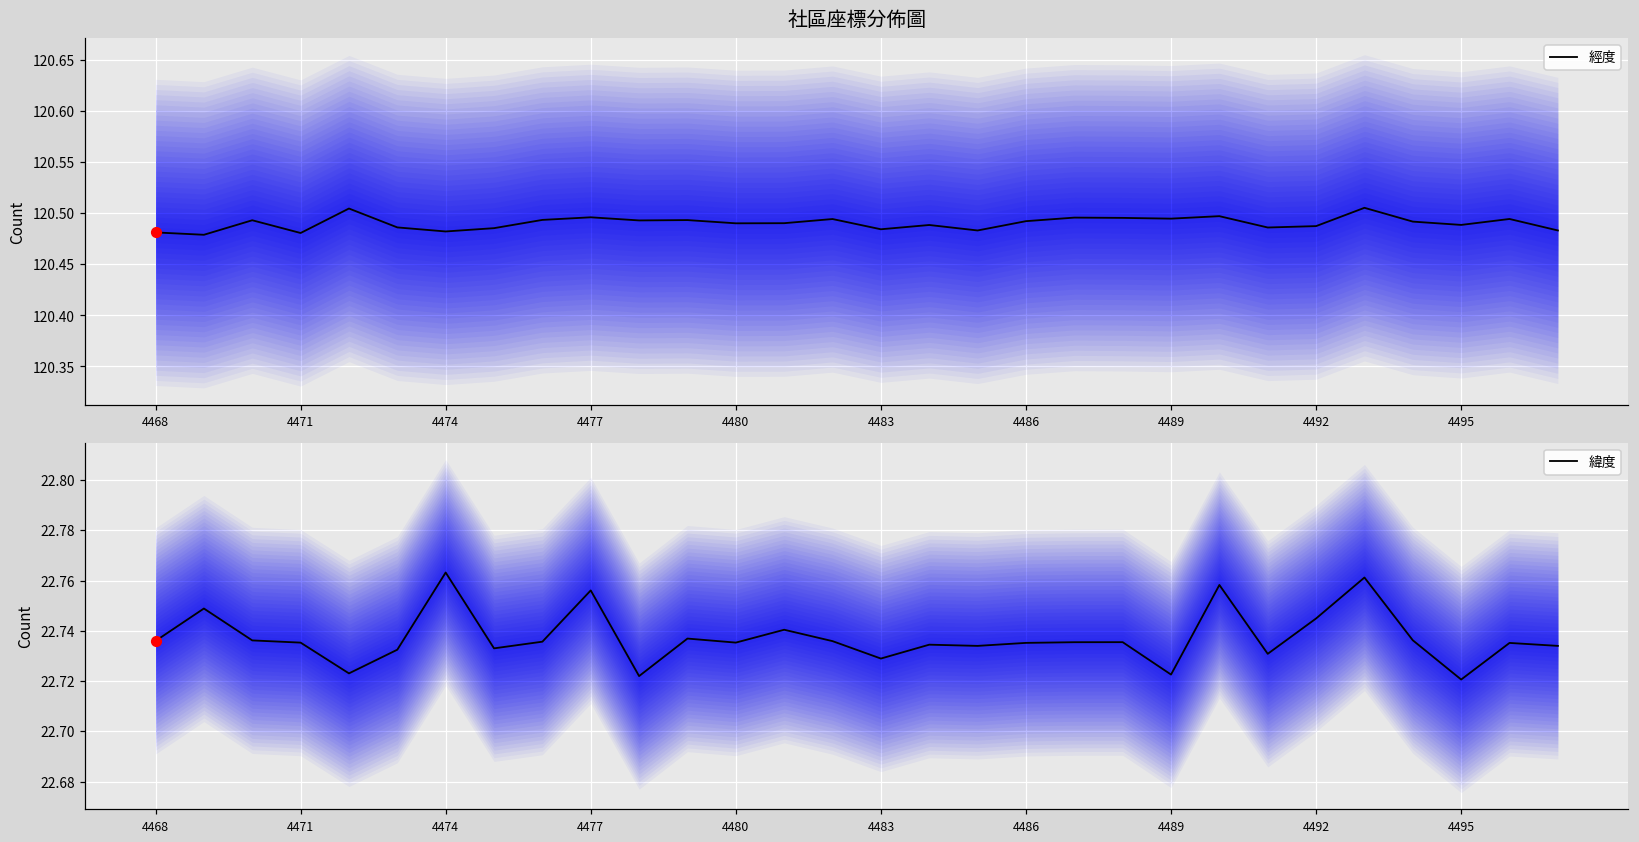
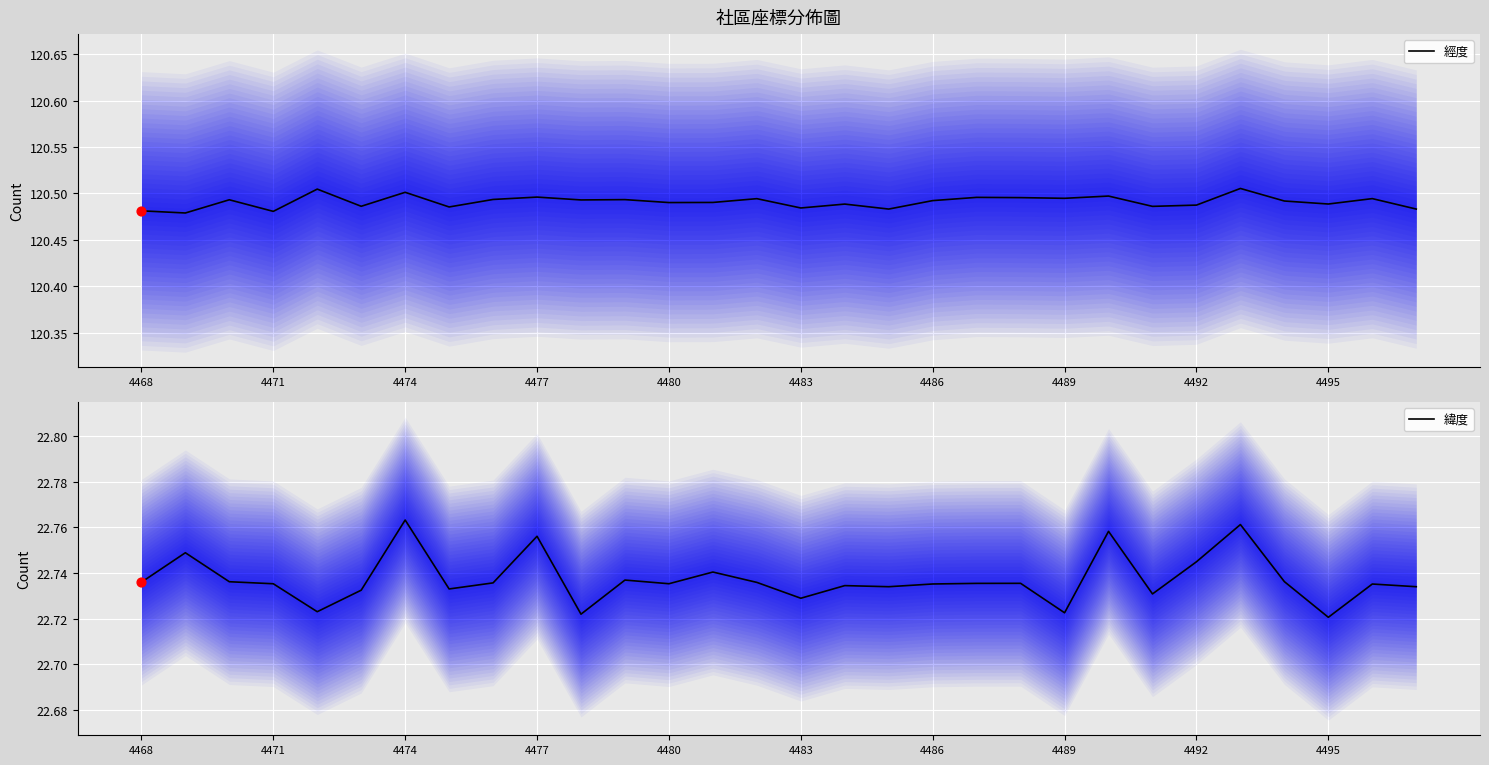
社區座標分佈圖, 經度, 4474: 120.48 -> 120.50
